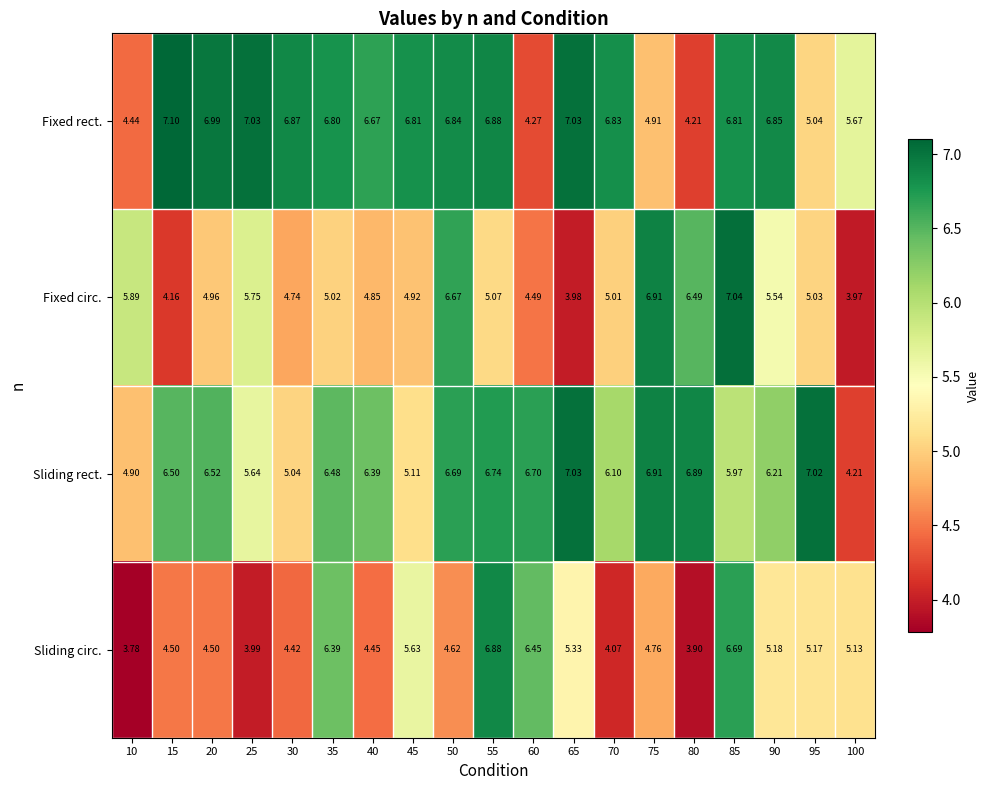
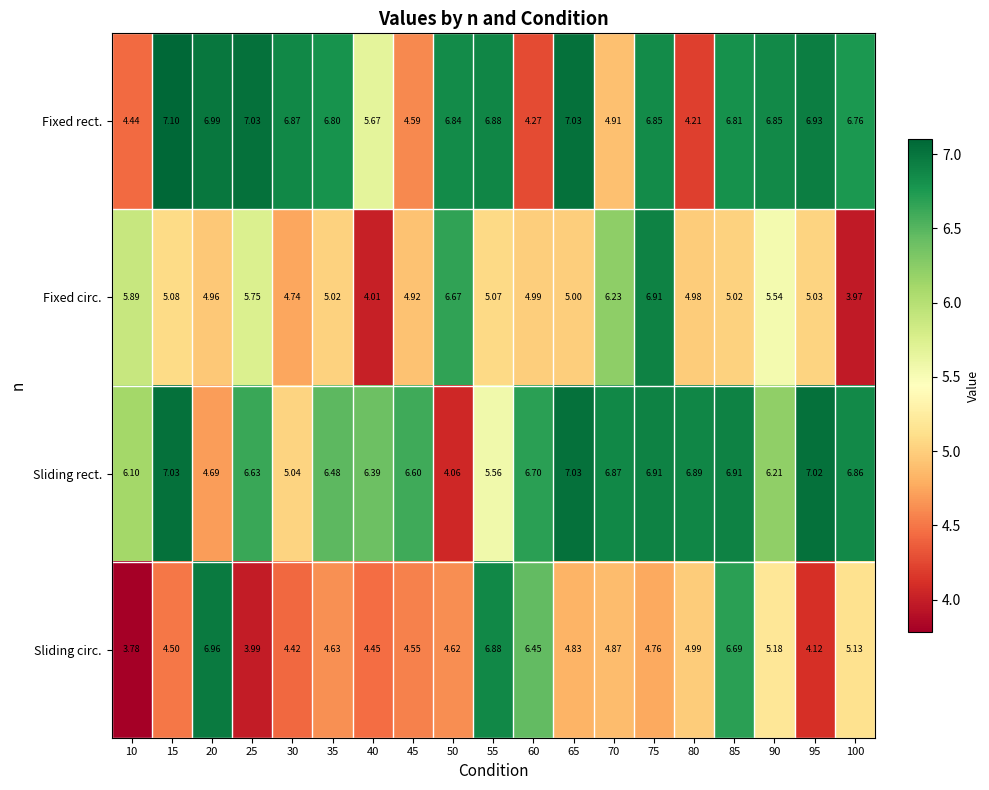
Fixed rect., 40: 6.67 -> 5.67
Fixed rect., 45: 6.81 -> 4.59
Fixed rect., 70: 6.83 -> 4.91
Fixed rect., 75: 4.91 -> 6.85
Fixed rect., 95: 5.04 -> 6.93
Fixed rect., 100: 5.67 -> 6.76
Fixed circ., 15: 4.16 -> 5.08
Fixed circ., 40: 4.85 -> 4.01
Fixed circ., 60: 4.49 -> 4.99
Fixed circ., 65: 3.98 -> 5.00
Fixed circ., 70: 5.01 -> 6.23
Fixed circ., 80: 6.49 -> 4.98
Fixed circ., 85: 7.04 -> 5.02
Sliding rect., 10: 4.90 -> 6.10
Sliding rect., 15: 6.50 -> 7.03
Sliding rect., 20: 6.52 -> 4.69
Sliding rect., 25: 5.64 -> 6.63
Sliding rect., 45: 5.11 -> 6.60
Sliding rect., 50: 6.69 -> 4.06
Sliding rect., 55: 6.74 -> 5.56
Sliding rect., 70: 6.10 -> 6.87
Sliding rect., 85: 5.97 -> 6.91
Sliding rect., 100: 4.21 -> 6.86
Sliding circ., 20: 4.50 -> 6.96
Sliding circ., 35: 6.39 -> 4.63
Sliding circ., 45: 5.63 -> 4.55
Sliding circ., 65: 5.33 -> 4.83
Sliding circ., 70: 4.07 -> 4.87
Sliding circ., 80: 3.90 -> 4.99
Sliding circ., 95: 5.17 -> 4.12
